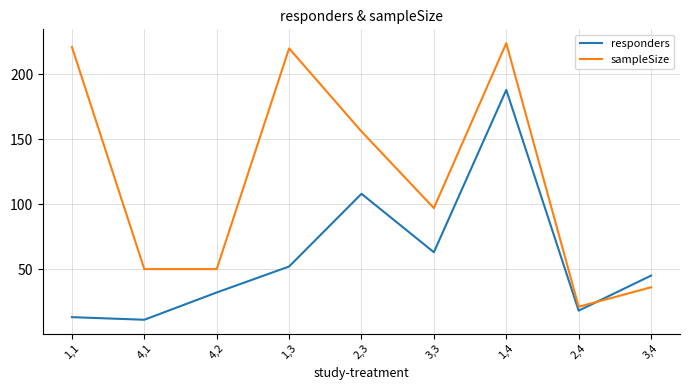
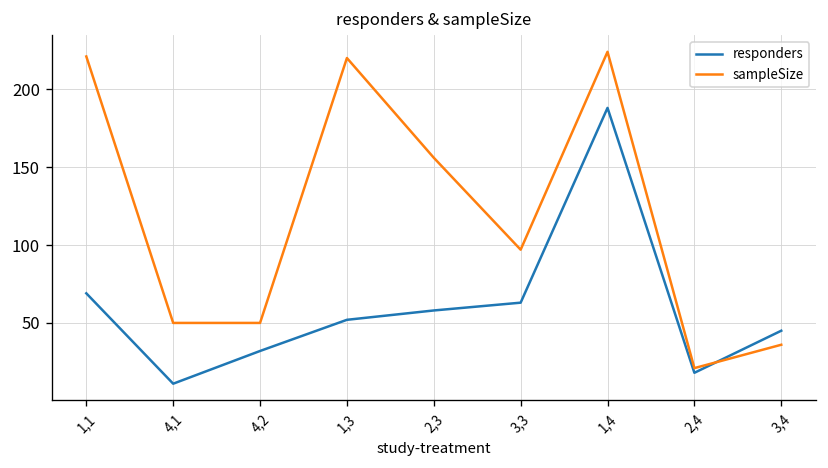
responders, 1,1: 13 -> 69
responders, 2,3: 108 -> 58
